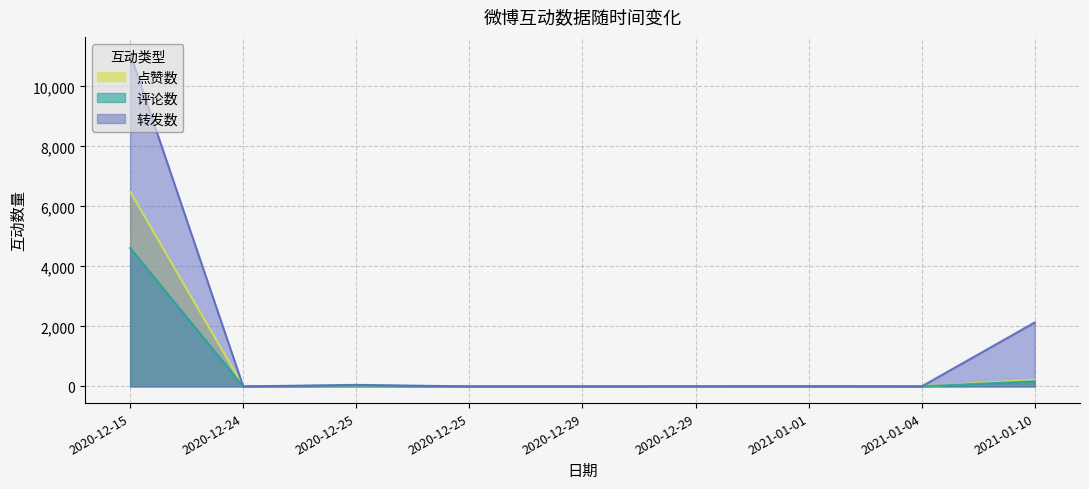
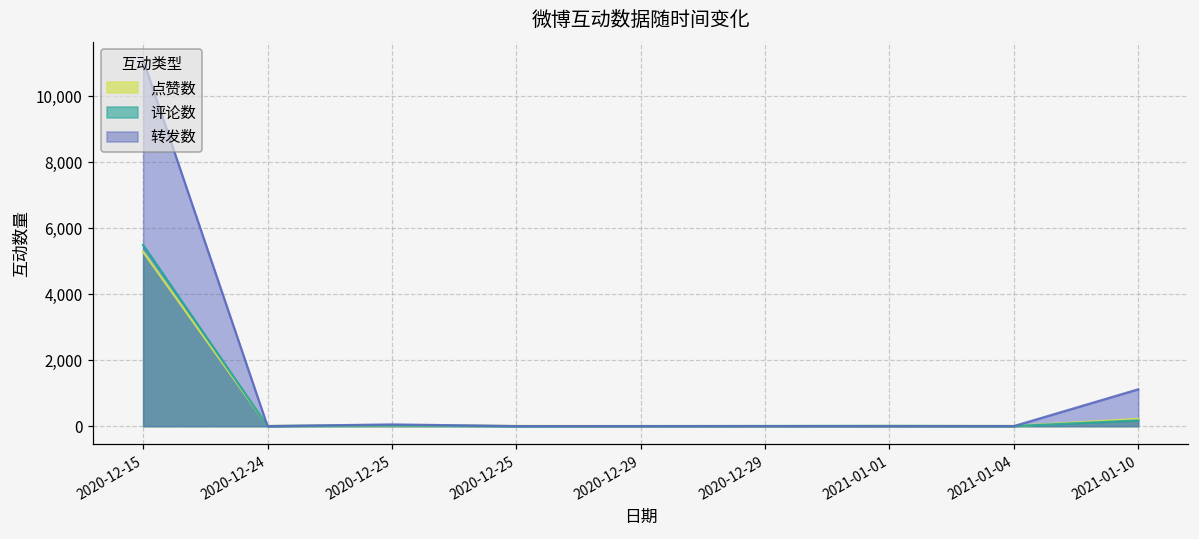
点赞数, 2020-12-15: 6,500 -> 5,300
评论数, 2020-12-15: 4,600 -> 5,500
转发数, 2021-01-10: 2,100 -> 1,100
